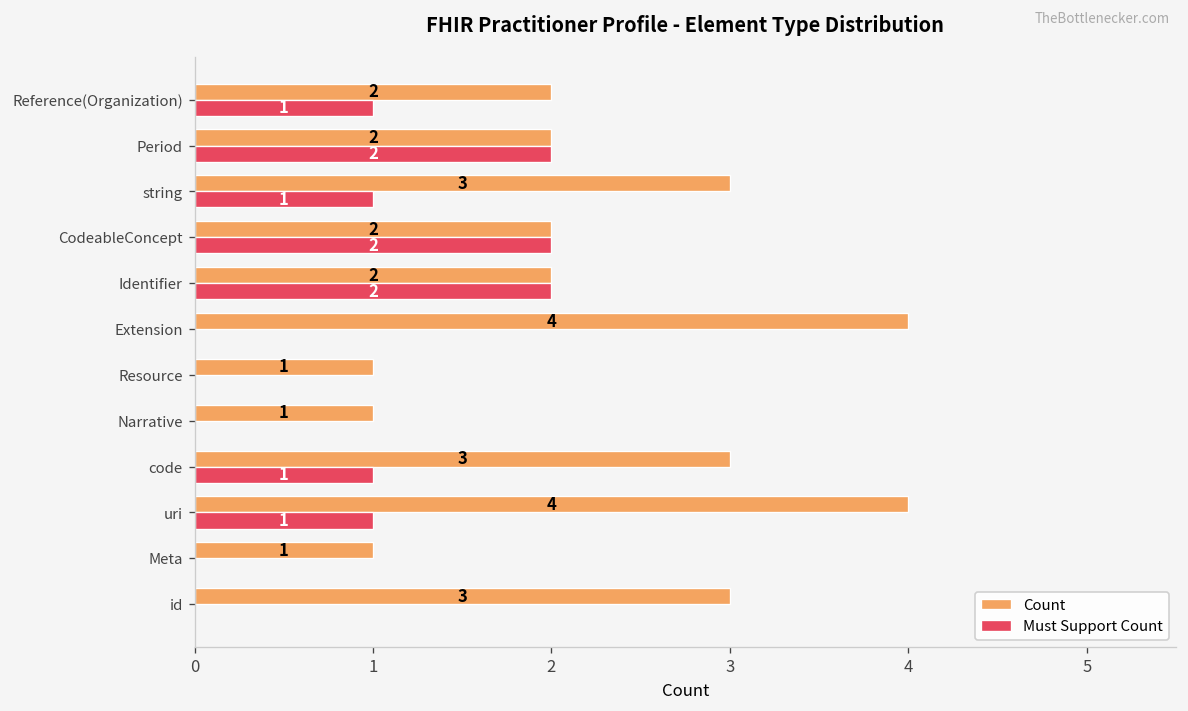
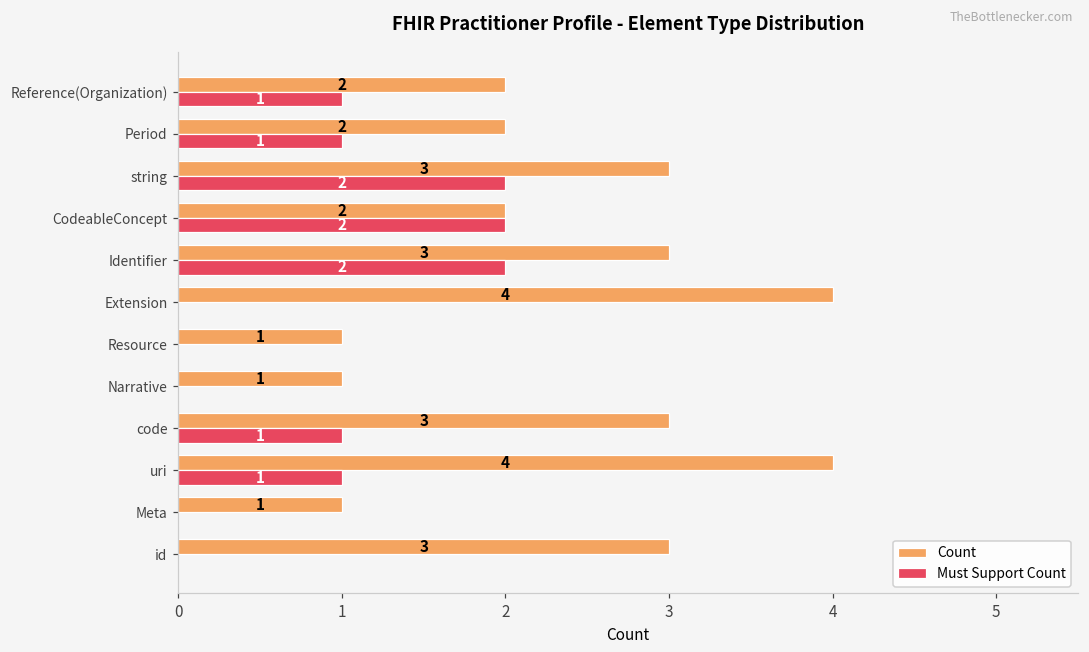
Must Support Count, Period: 2 -> 1
Must Support Count, string: 1 -> 2
Count, Identifier: 2 -> 3
